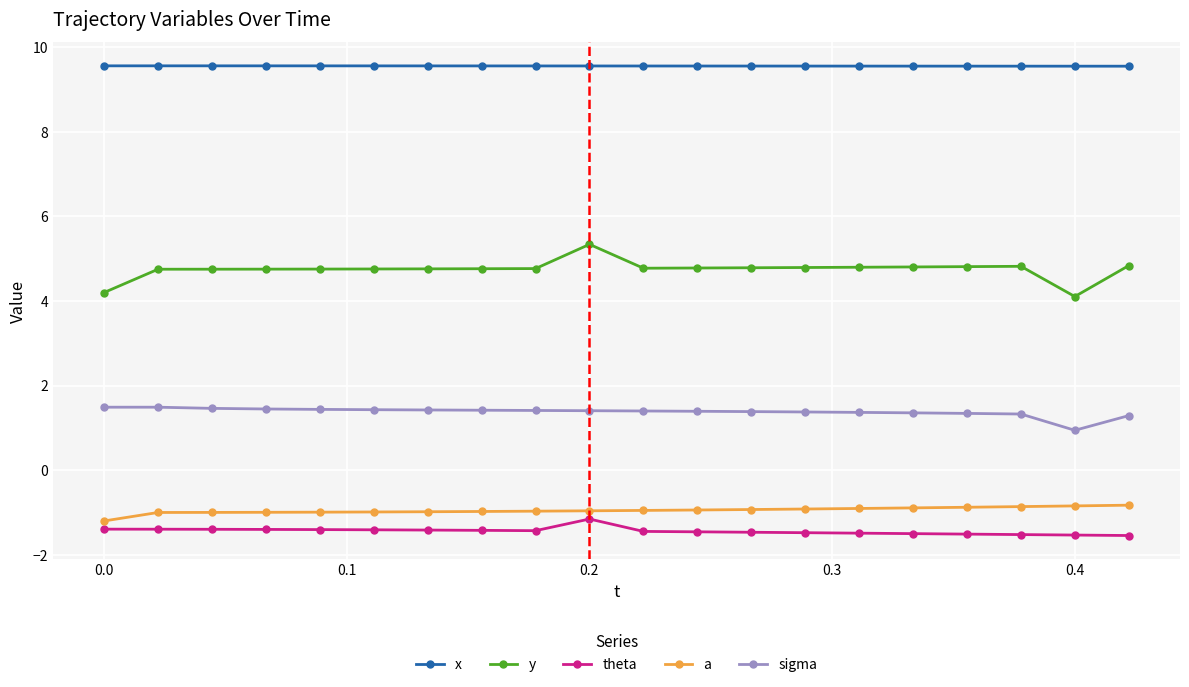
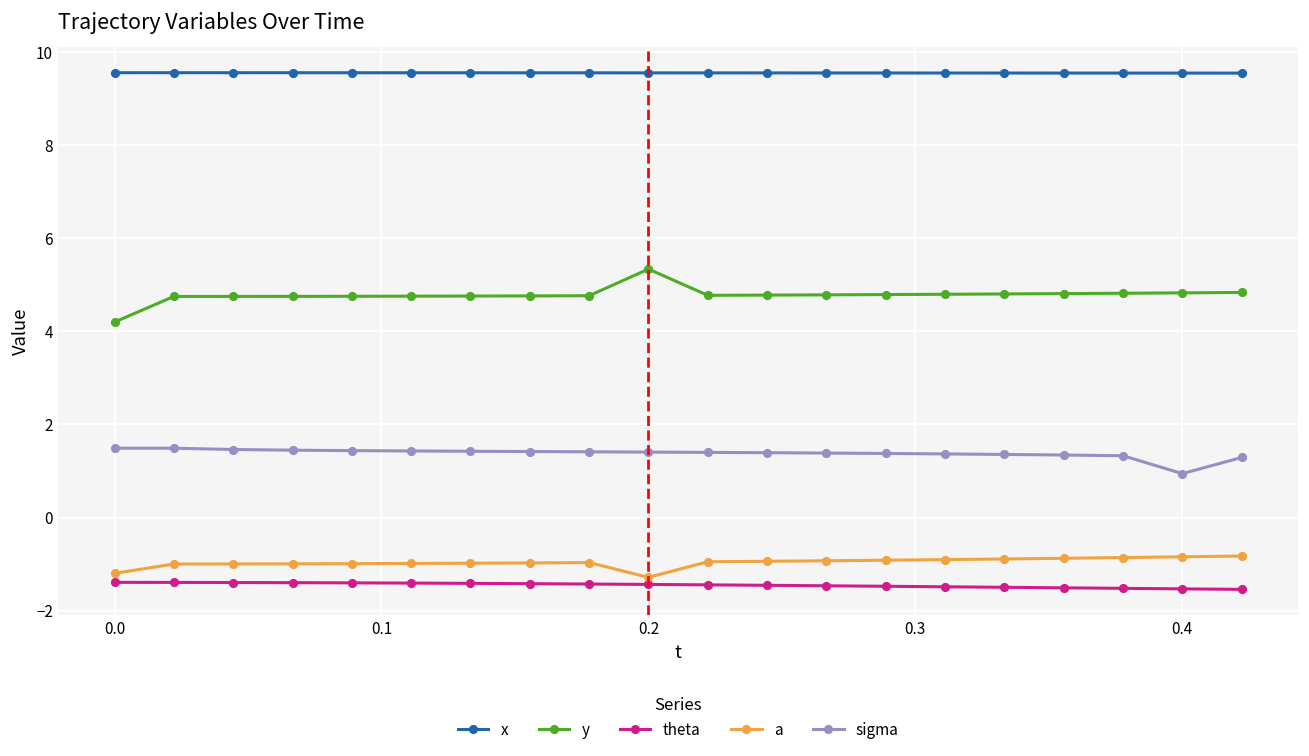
theta, 0.2: -1.2 -> -1.4
a, 0.2: -1.0 -> -1.3
y, 0.4: 4.1 -> 4.8
